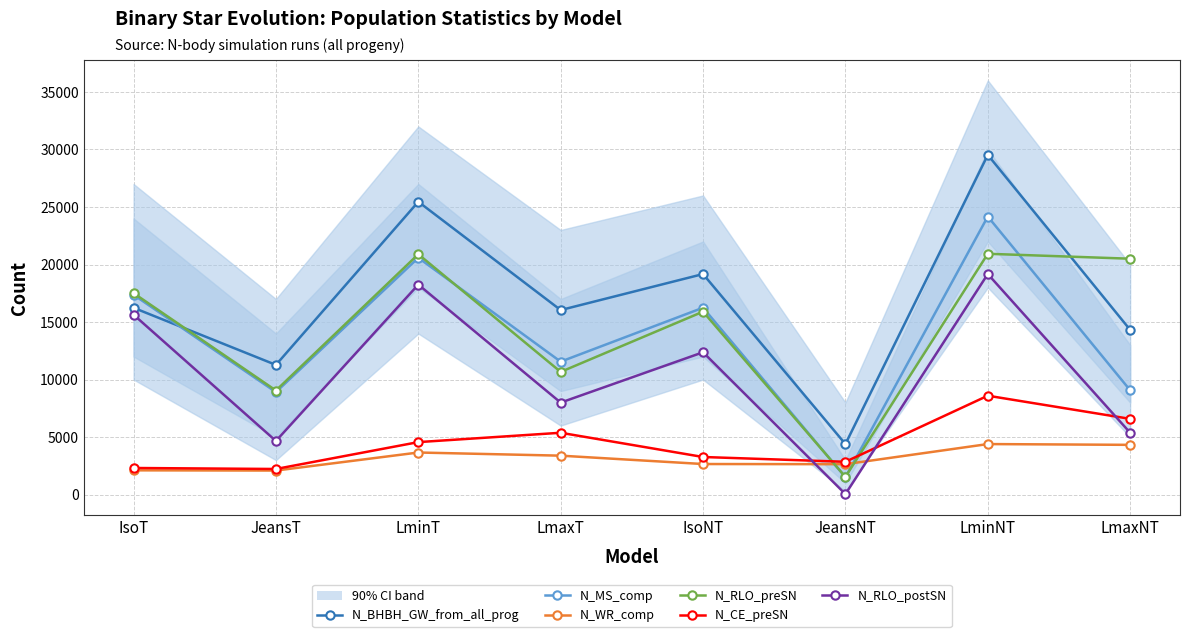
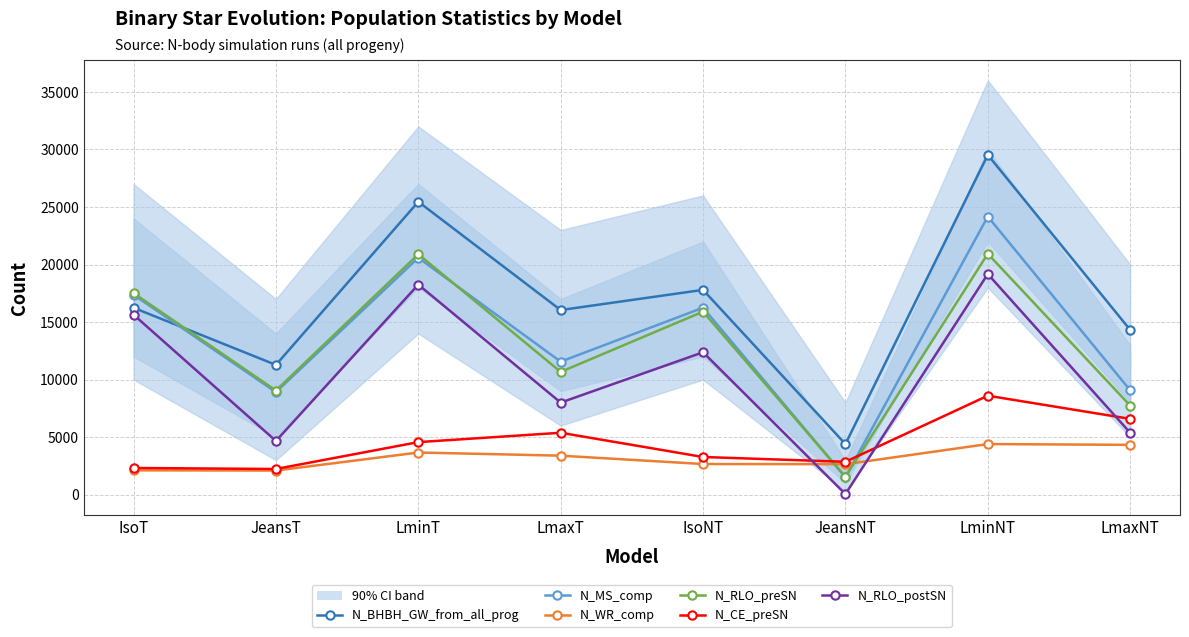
N_BHBH_GW_from_all_prog, IsoNT: 19200 -> 17800
N_RLO_preSN, LmaxNT: 20500 -> 7700
